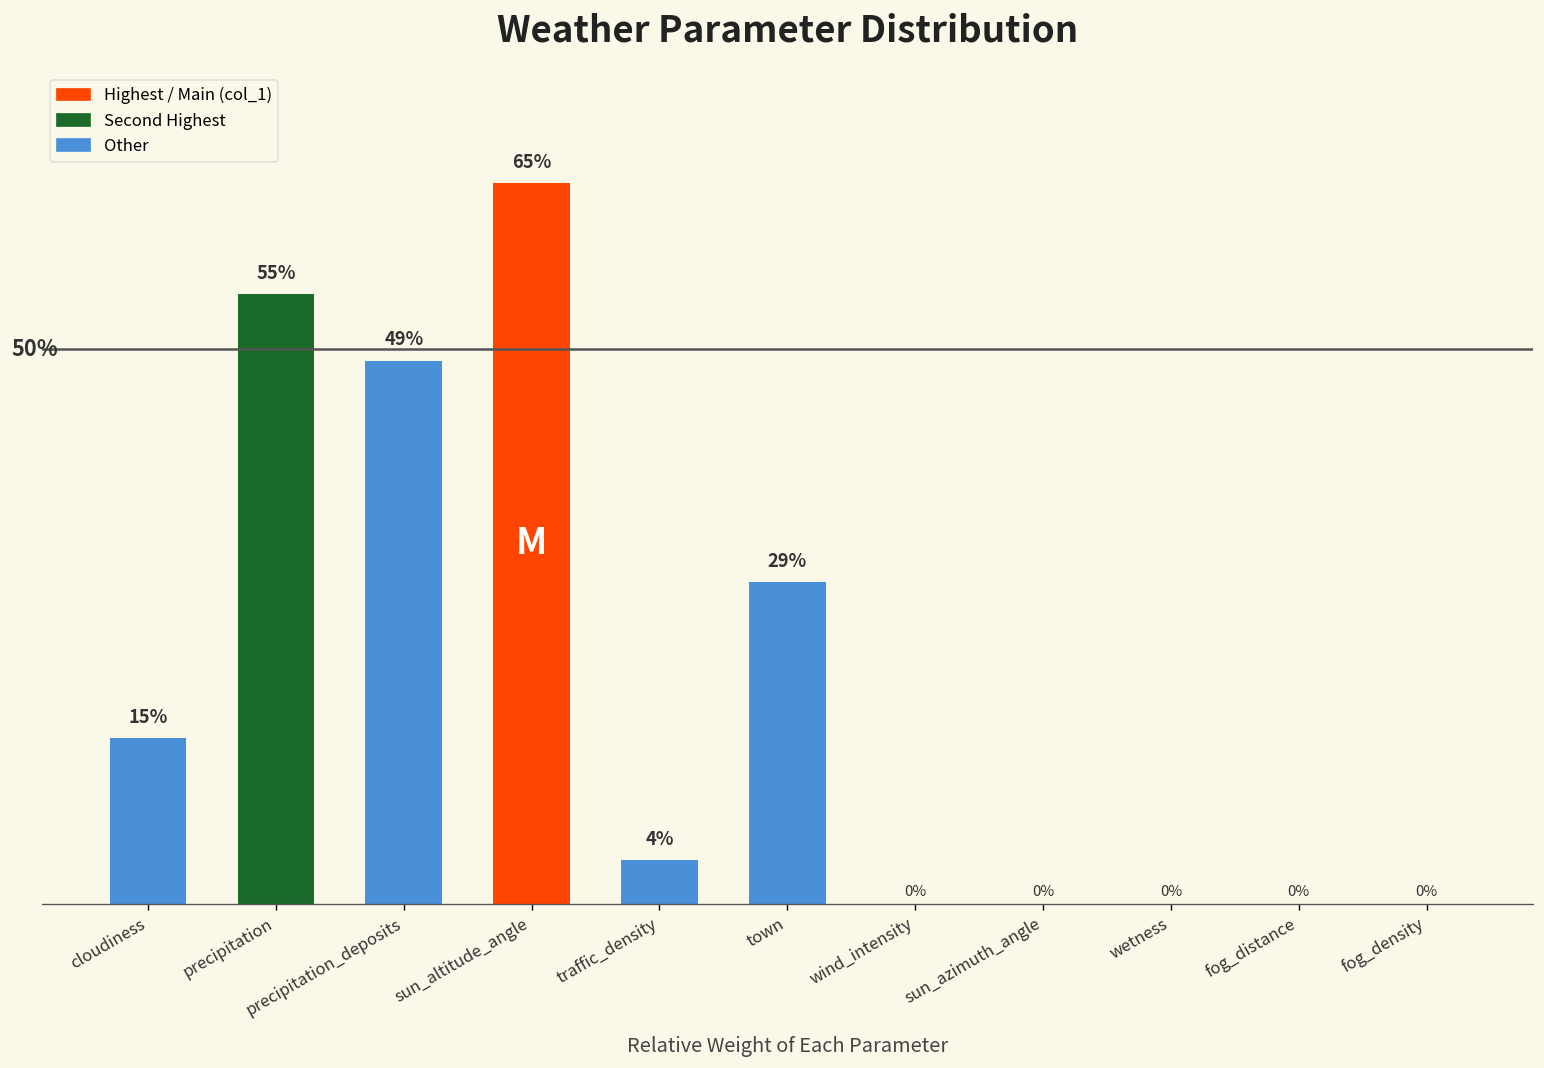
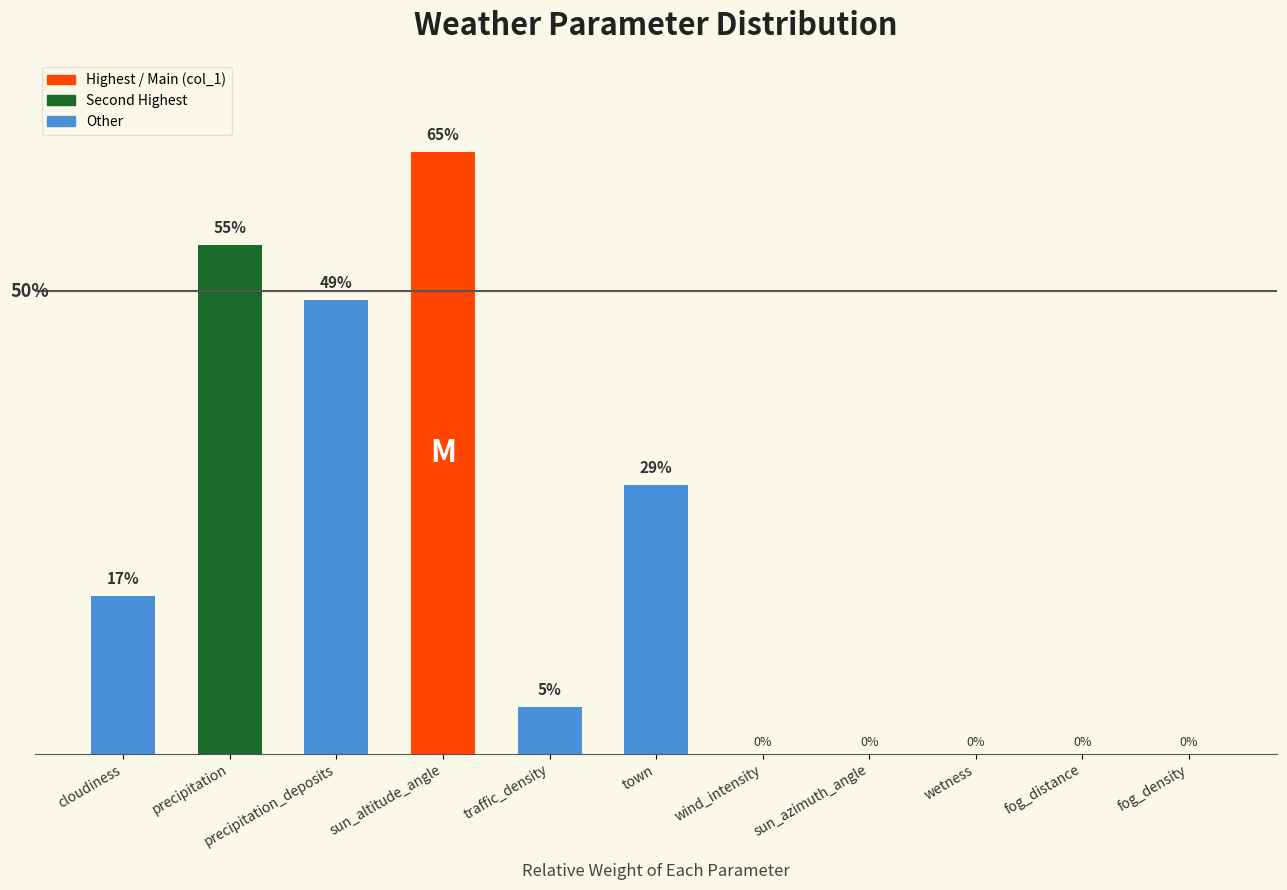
cloudiness: 15% -> 17%
traffic_density: 4% -> 5%
